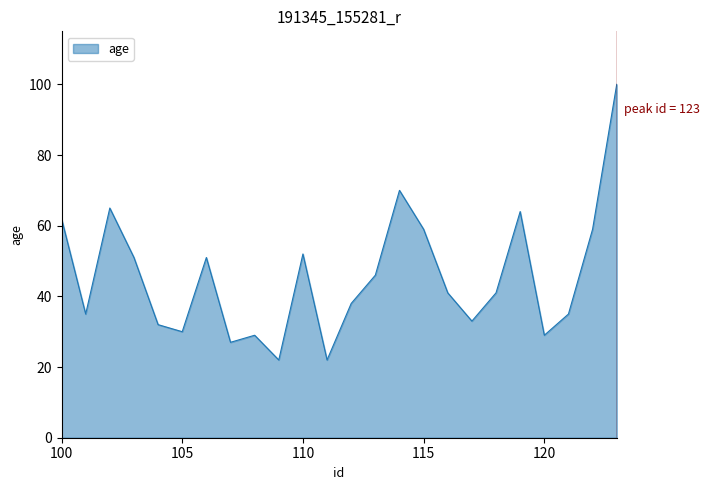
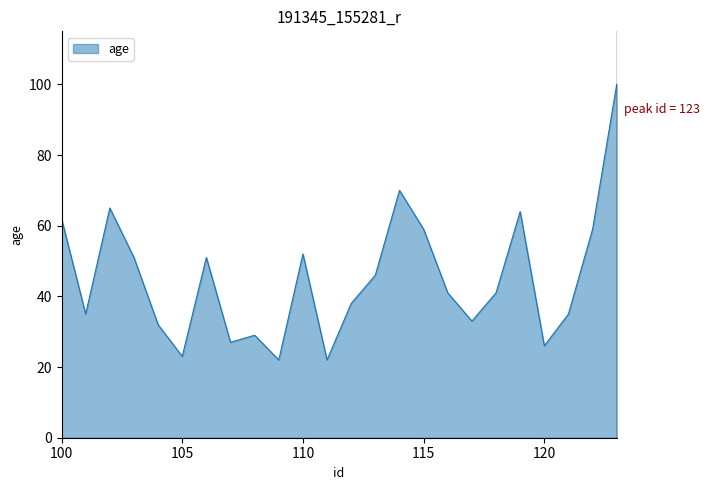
105: 30 -> 23
120: 29 -> 26
